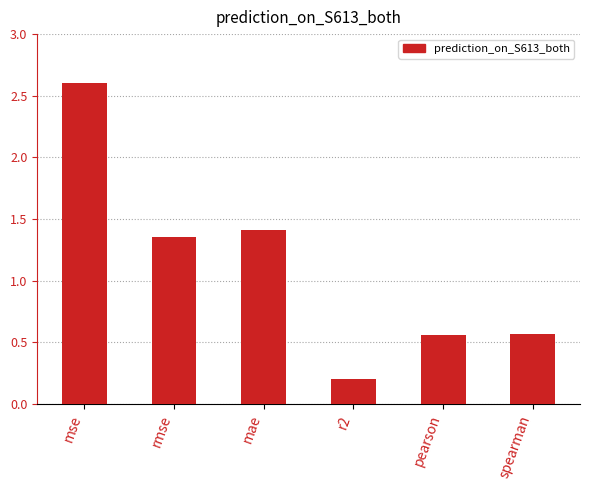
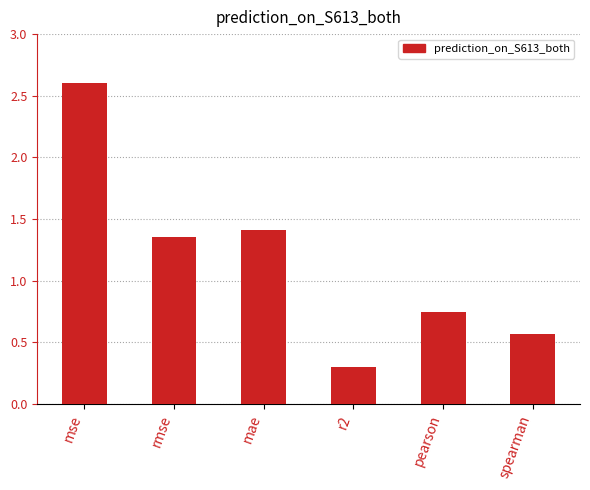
r2: 0.20 -> 0.30
pearson: 0.56 -> 0.75
